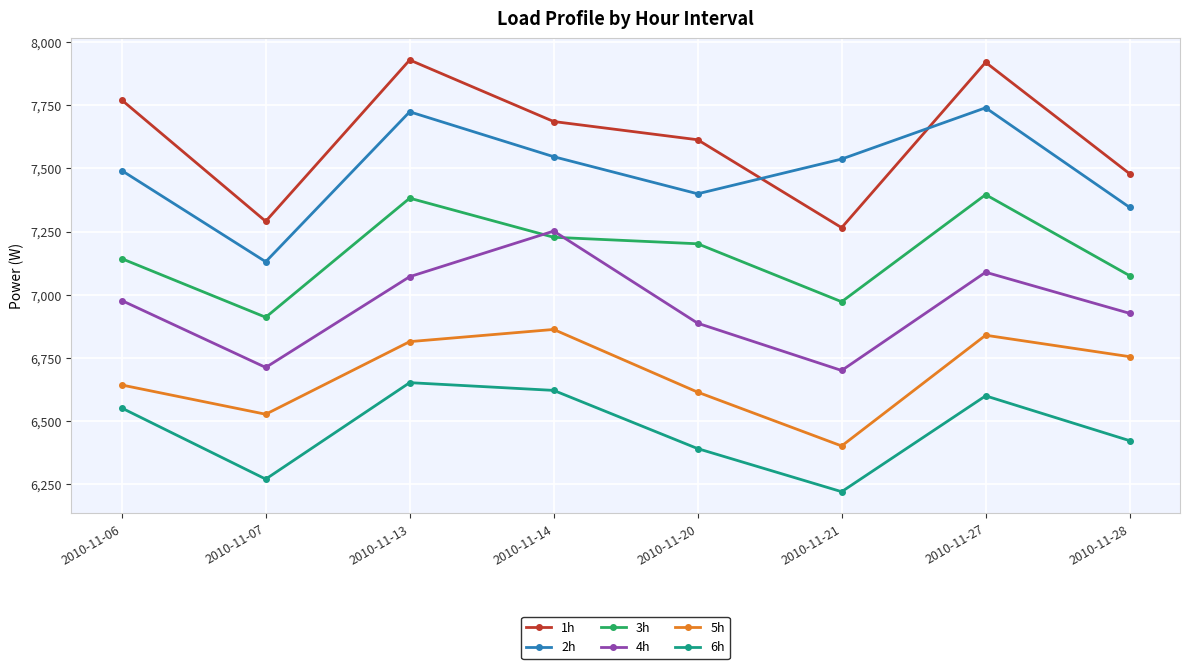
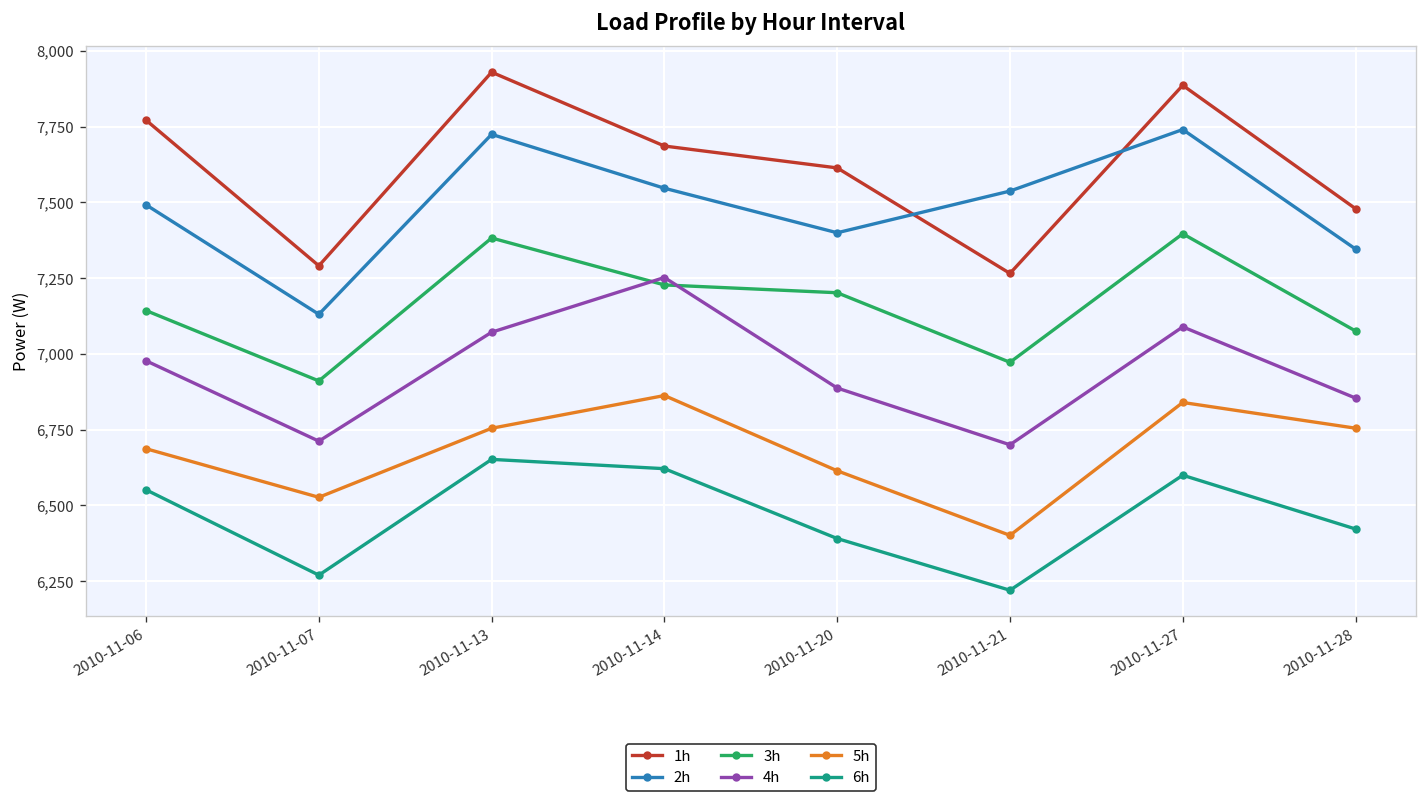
5h, 2010-11-06: 6,640 -> 6,690
5h, 2010-11-13: 6,810 -> 6,750
1h, 2010-11-27: 7,920 -> 7,890
4h, 2010-11-28: 6,930 -> 6,850
